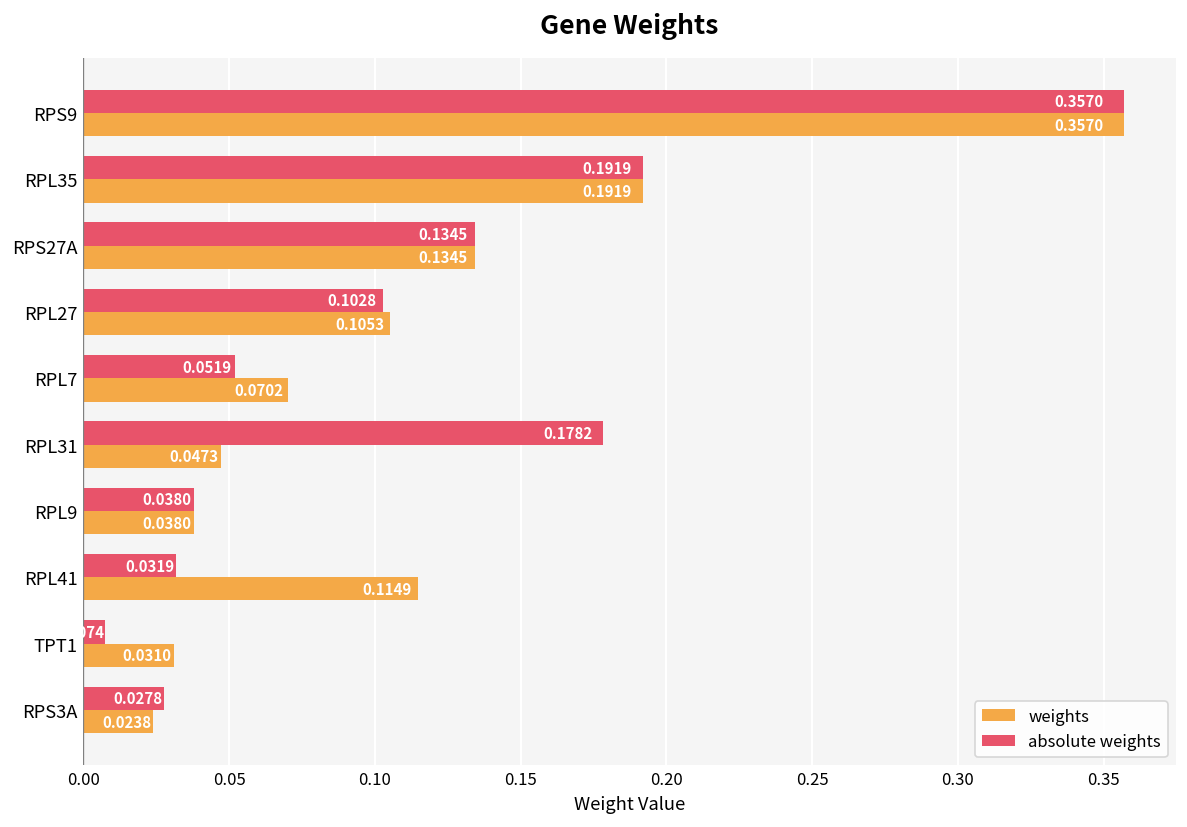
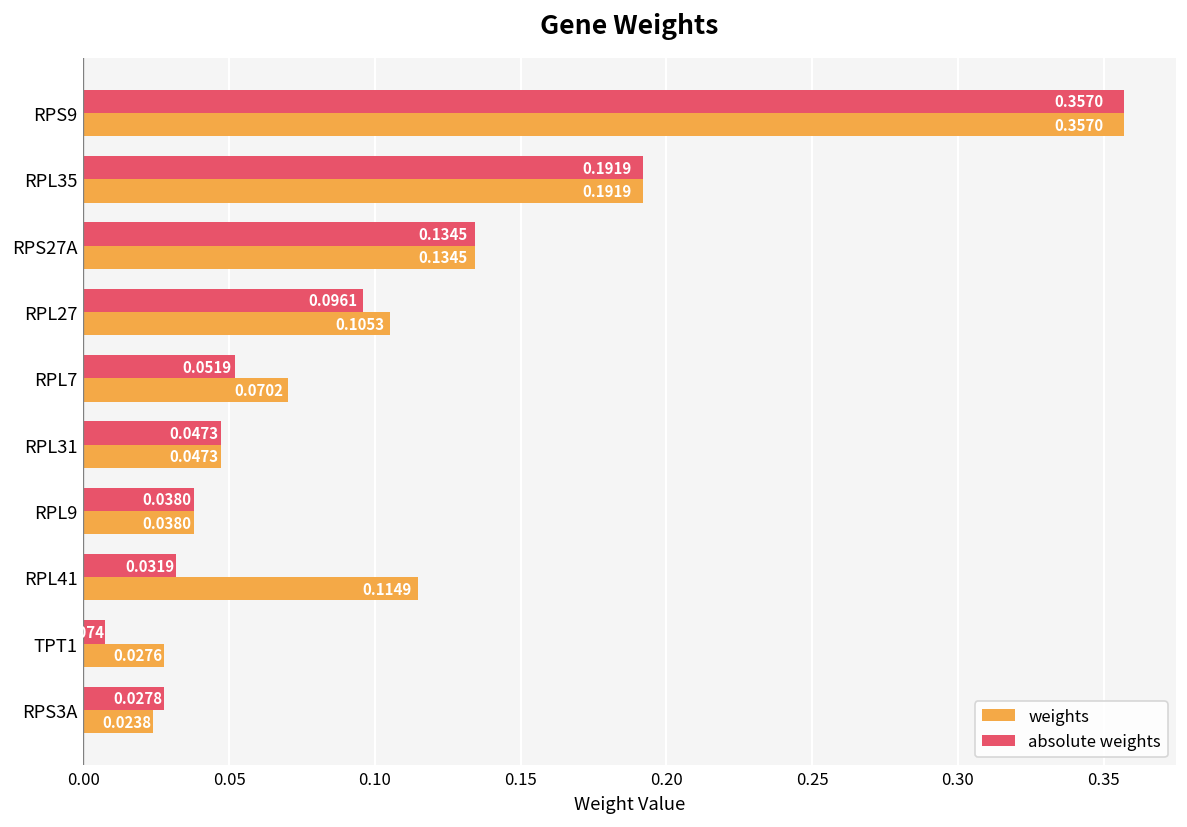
absolute weights, RPL27: 0.1028 -> 0.0961
absolute weights, RPL31: 0.1782 -> 0.0473
weights, TPT1: 0.0310 -> 0.0276
